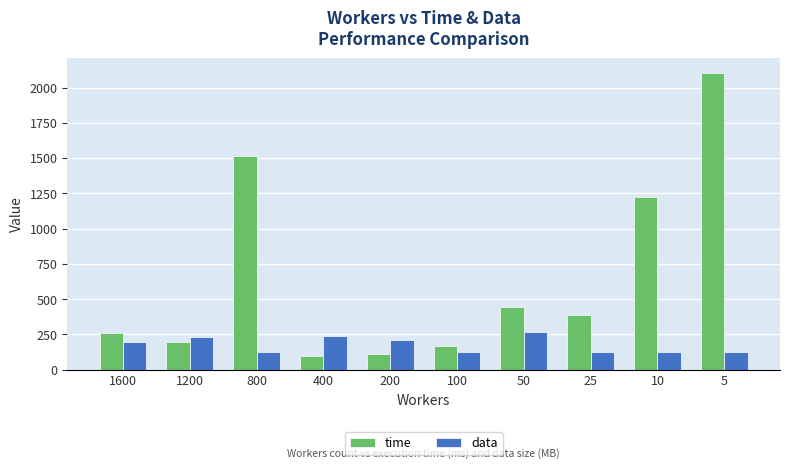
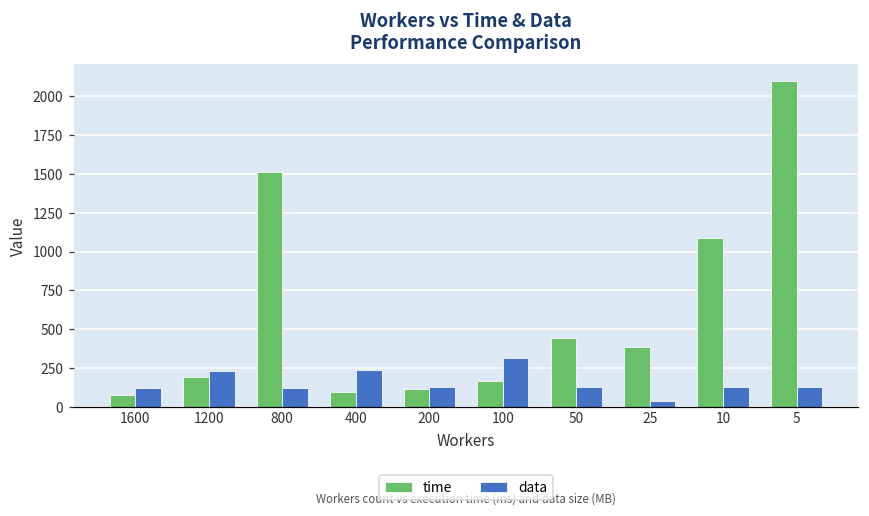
time, 1600: 260 -> 80
data, 1600: 190 -> 120
data, 200: 210 -> 130
data, 100: 130 -> 310
data, 50: 270 -> 130
data, 25: 130 -> 40
time, 10: 1230 -> 1090
